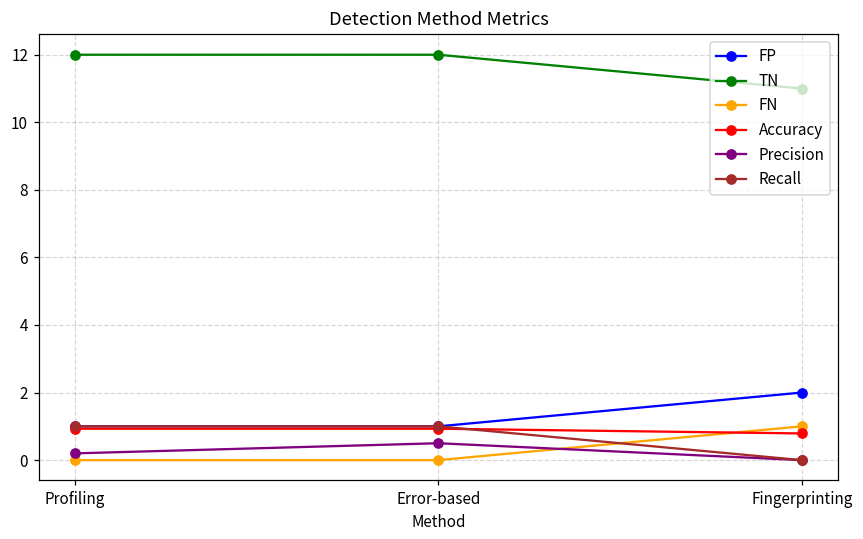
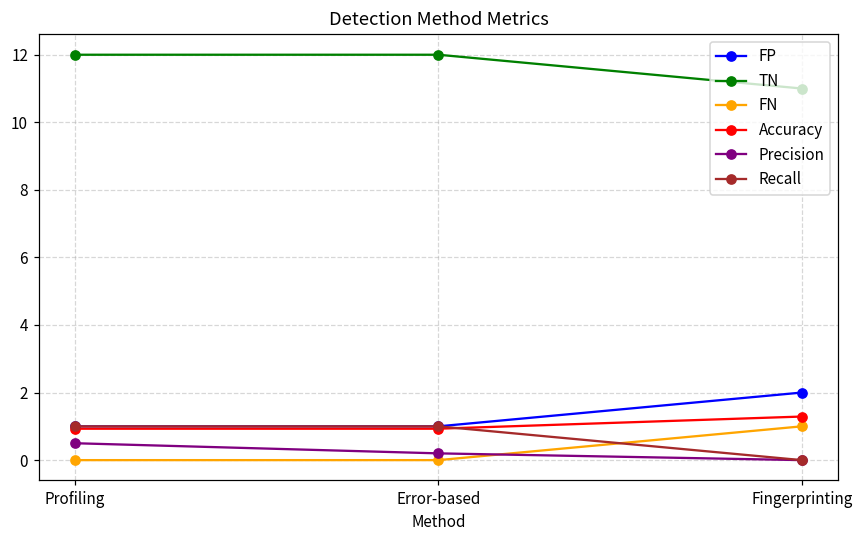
Precision, Profiling: 0.2 -> 0.5
Precision, Error-based: 0.5 -> 0.2
Accuracy, Fingerprinting: 0.8 -> 1.3
